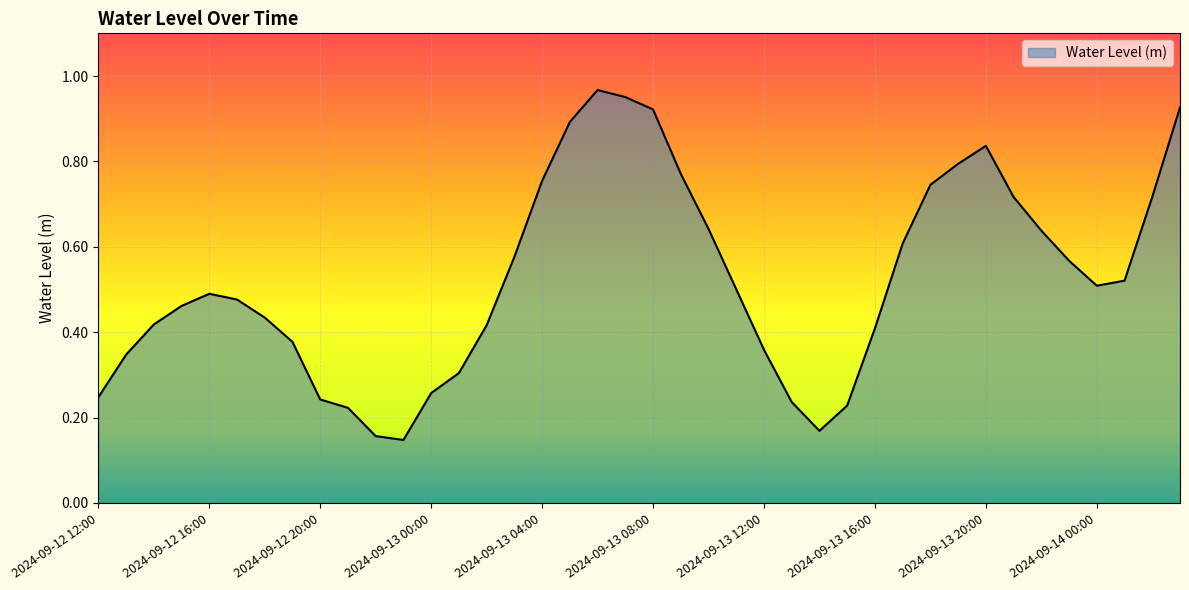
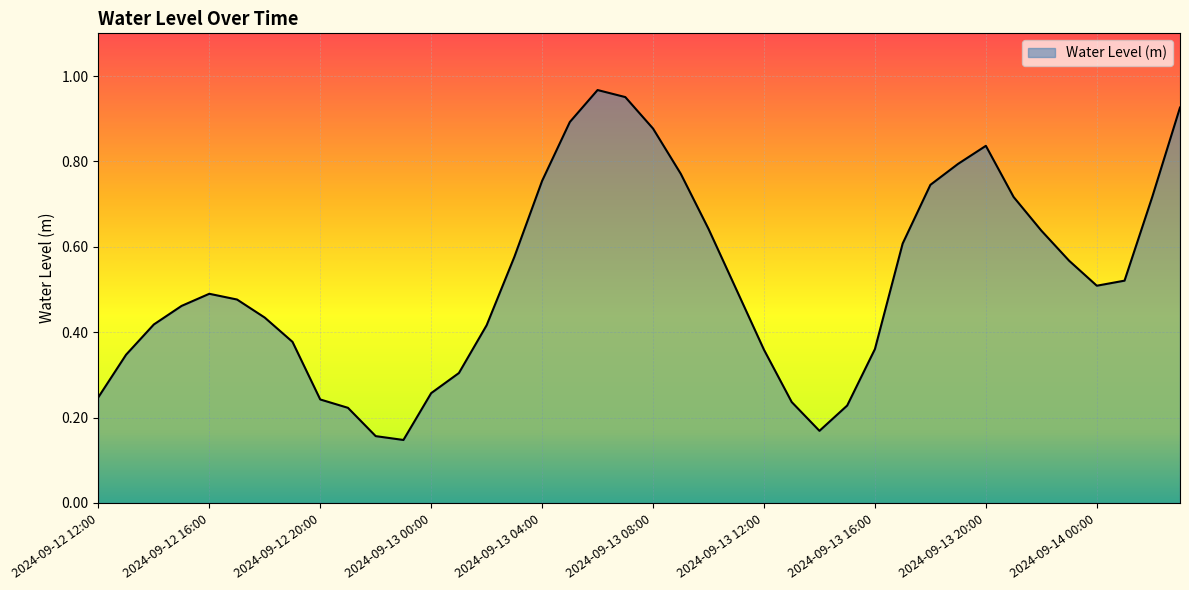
2024-09-13 08:00: 0.92 -> 0.88
2024-09-13 16:00: 0.41 -> 0.36
